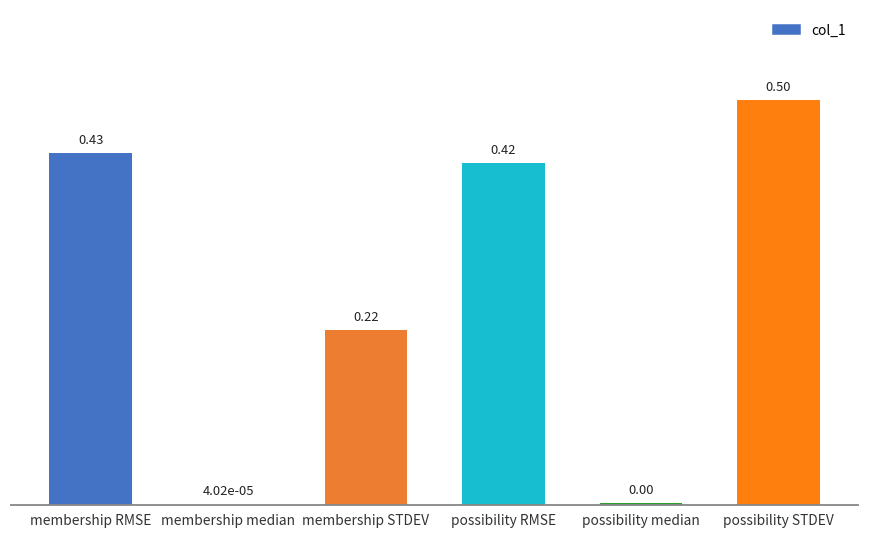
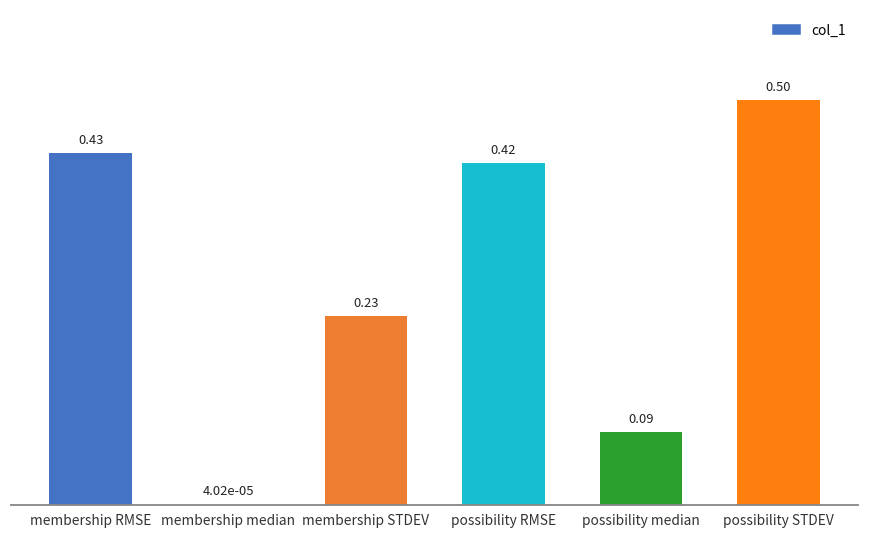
membership STDEV: 0.22 -> 0.23
possibility median: 0.00 -> 0.09
